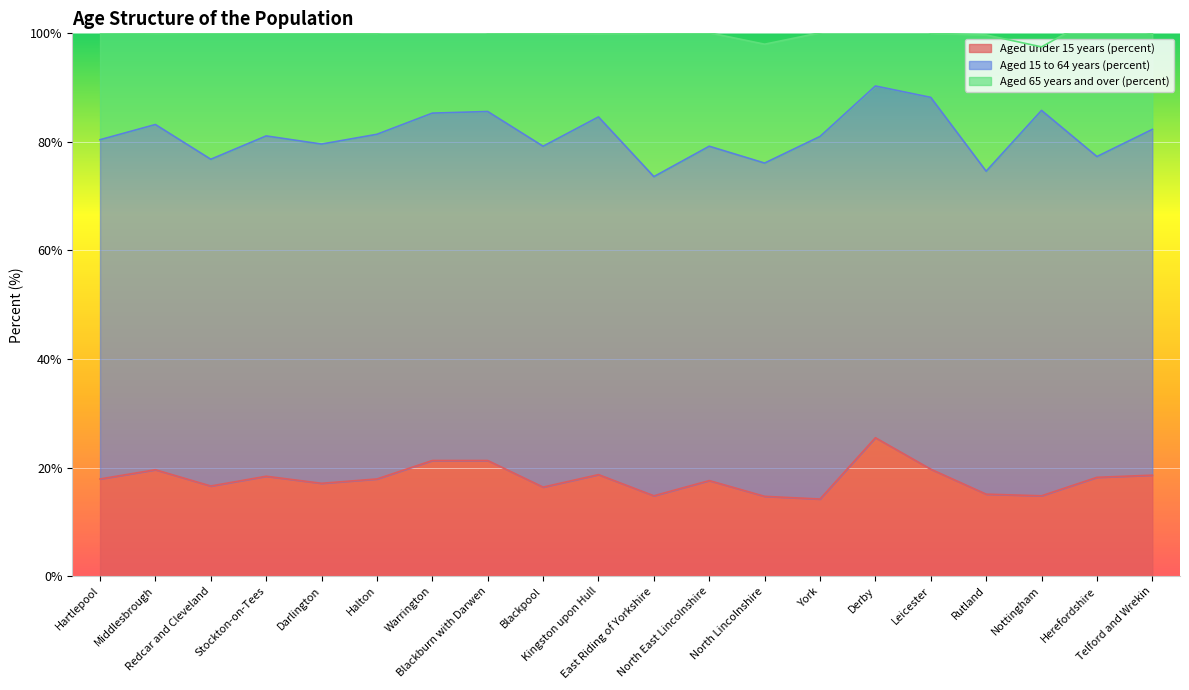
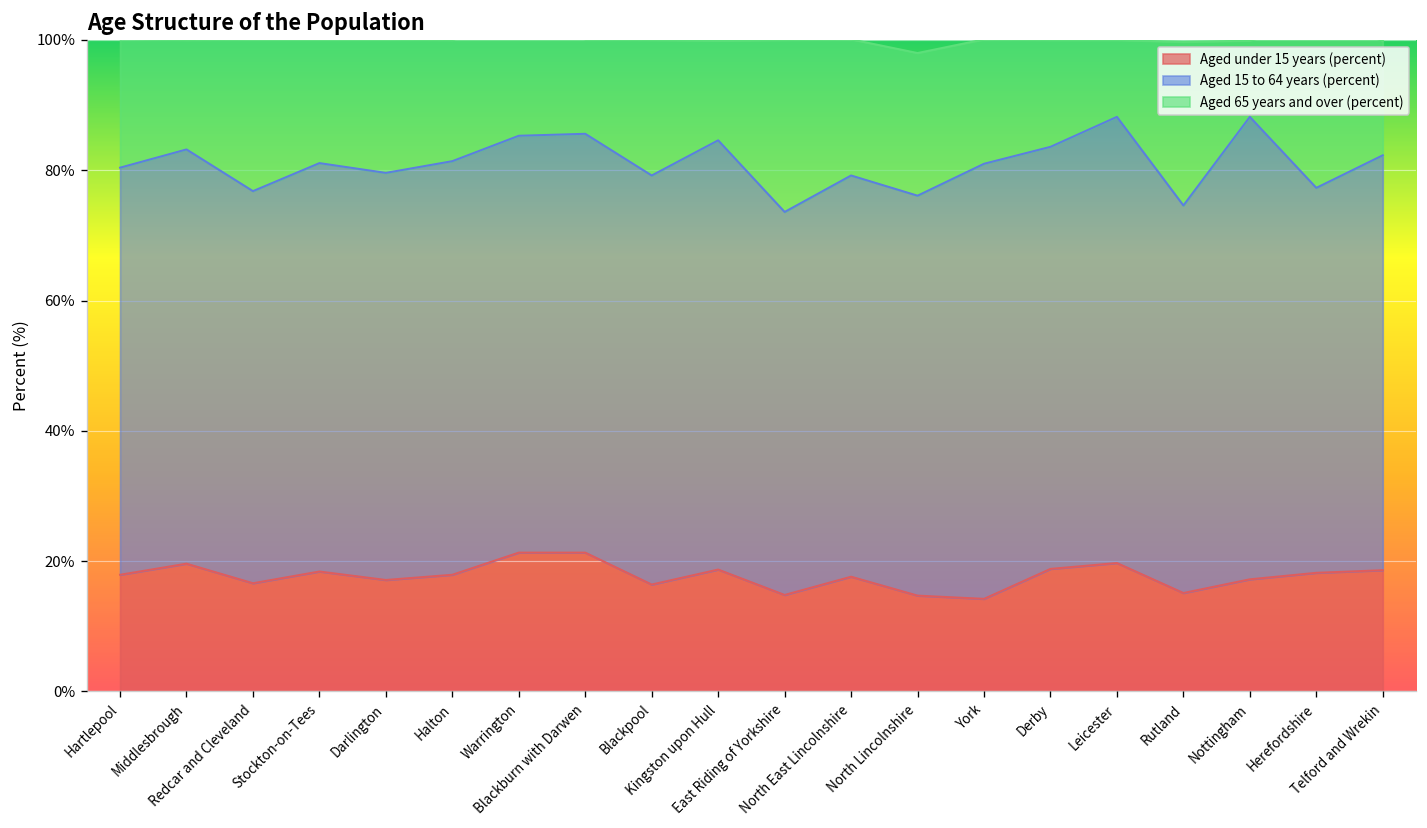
Aged under 15 years (percent), Derby: 26% -> 19%
Aged under 15 years (percent), Nottingham: 15% -> 17%
